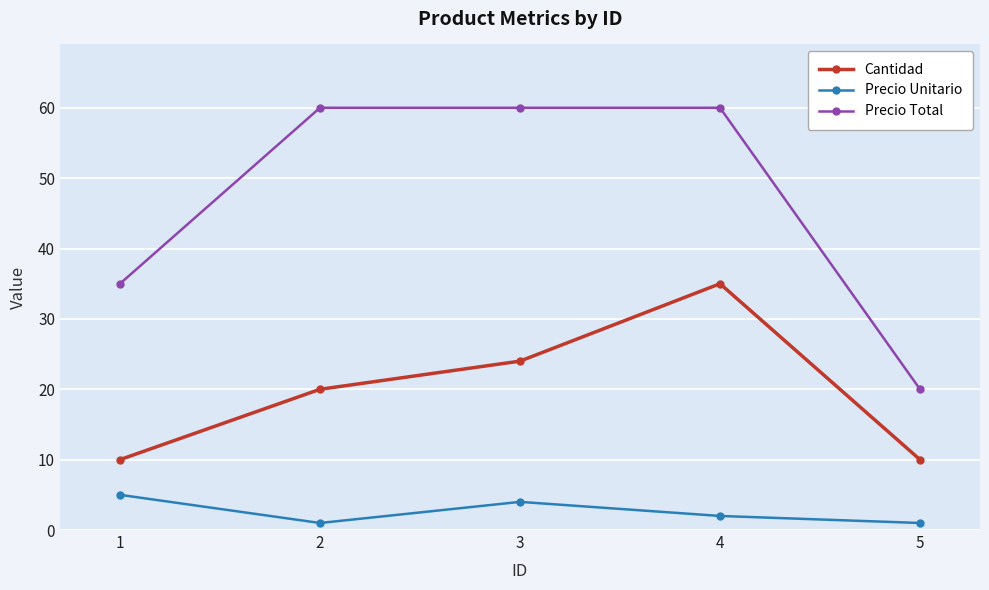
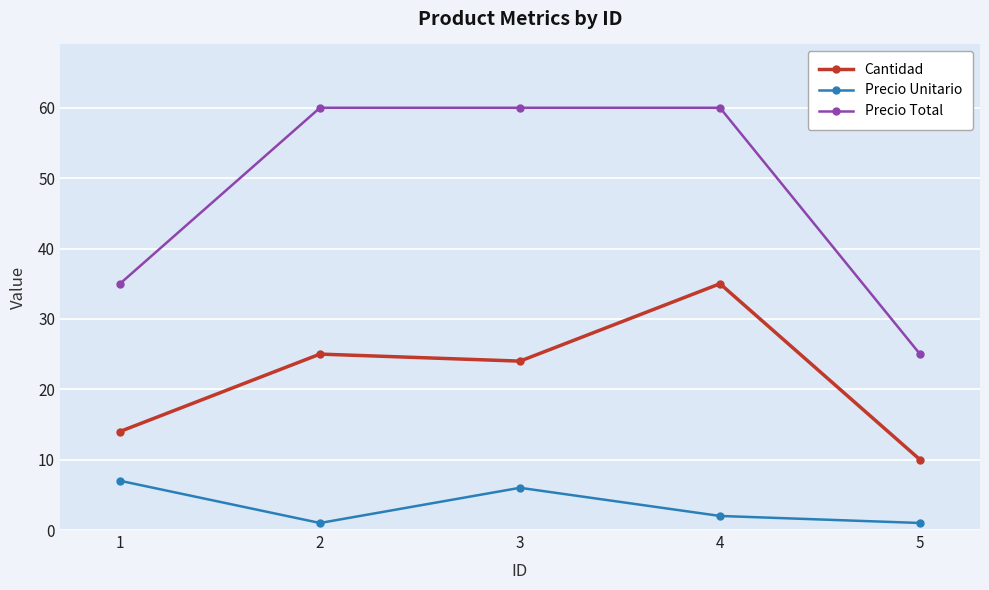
Cantidad, 1: 10 -> 14
Precio Unitario, 1: 5 -> 7
Cantidad, 2: 20 -> 25
Precio Unitario, 3: 4 -> 6
Precio Total, 5: 20 -> 25
